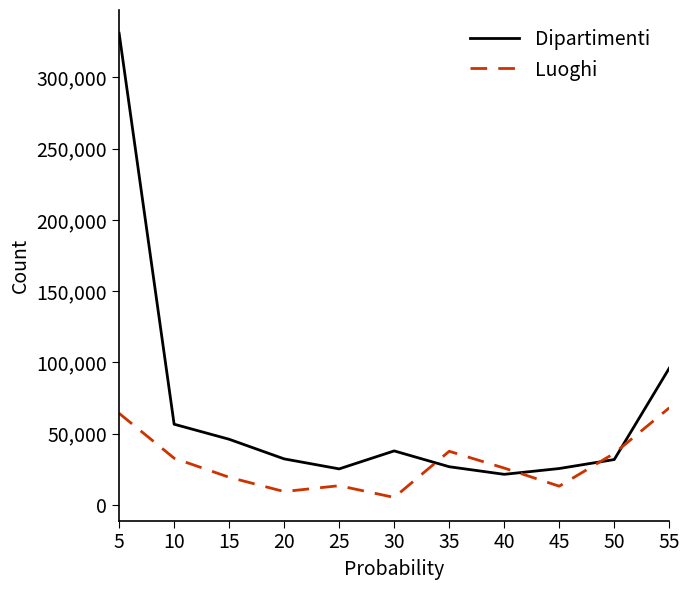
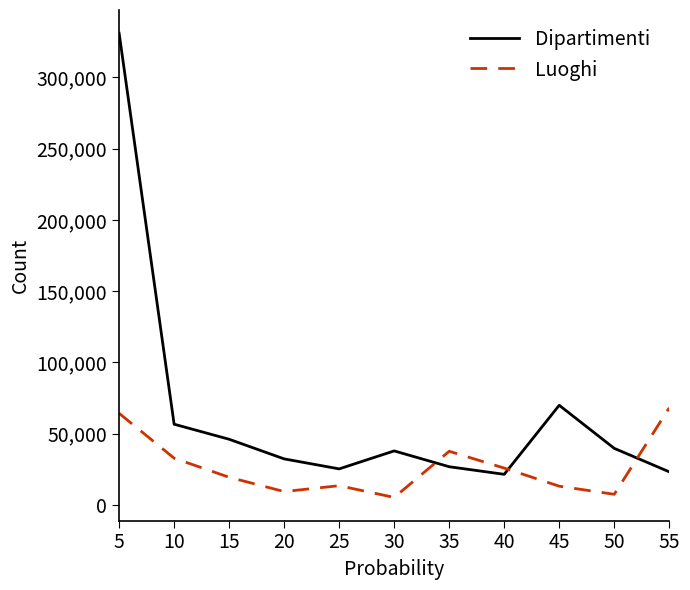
Dipartimenti, 45: 26,000 -> 70,000
Dipartimenti, 50: 32,000 -> 40,000
Luoghi, 50: 36,000 -> 8,000
Dipartimenti, 55: 96,000 -> 23,000
